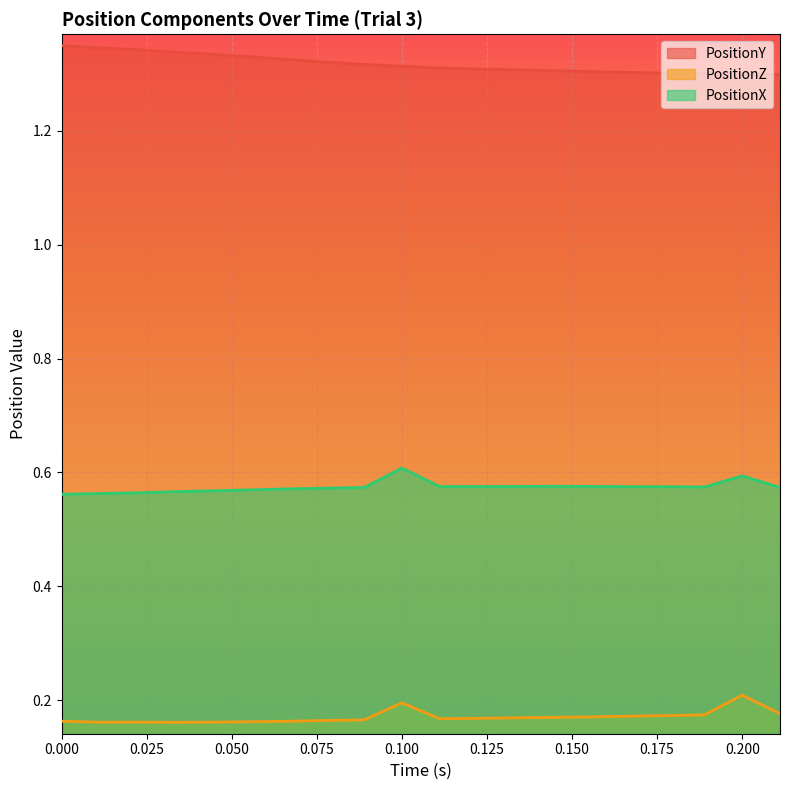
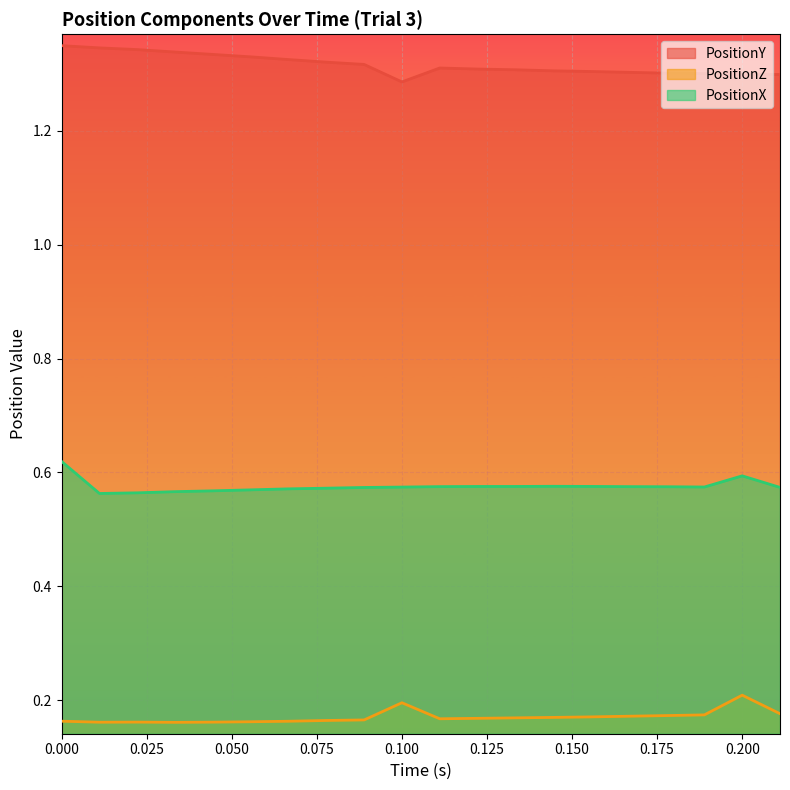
PositionX, 0.000: 0.56 -> 0.62
PositionY, 0.100: 1.31 -> 1.29
PositionX, 0.100: 0.61 -> 0.57
